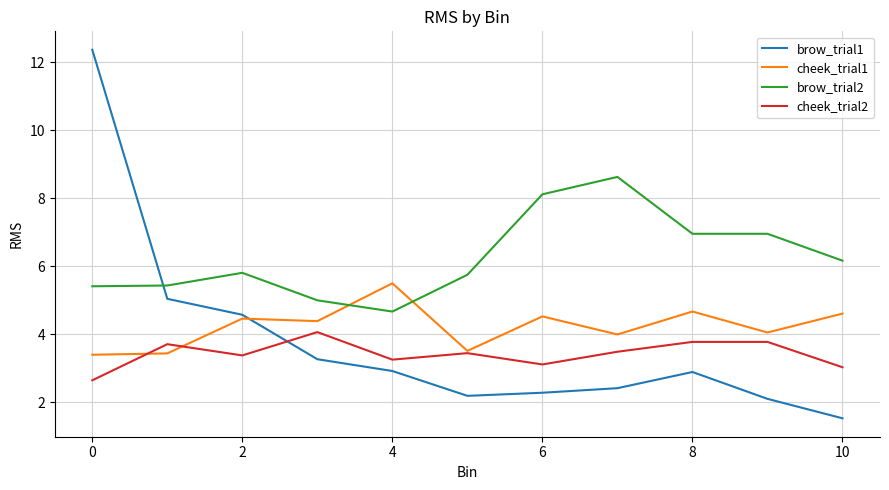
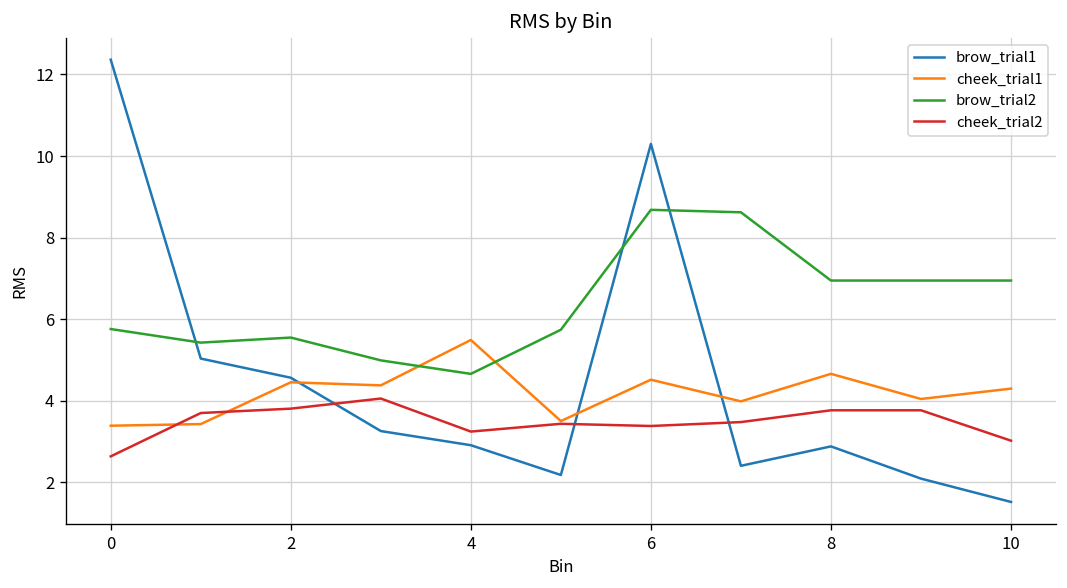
brow_trial2, 0: 5.4 -> 5.8
brow_trial2, 2: 5.8 -> 5.6
cheek_trial2, 2: 3.4 -> 3.8
brow_trial1, 6: 2.3 -> 10.3
brow_trial2, 6: 8.1 -> 8.7
cheek_trial2, 6: 3.1 -> 3.4
cheek_trial1, 10: 4.6 -> 4.3
brow_trial2, 10: 6.2 -> 6.9
